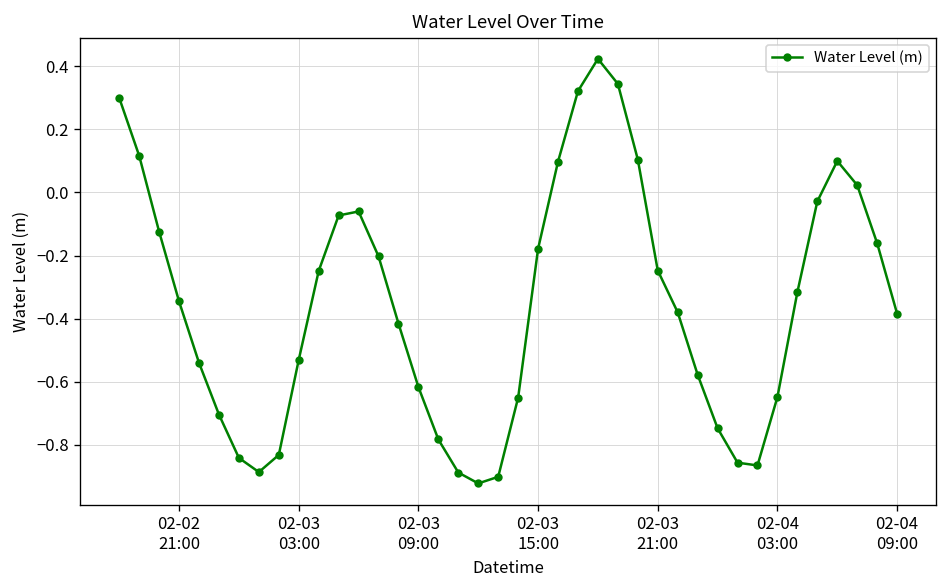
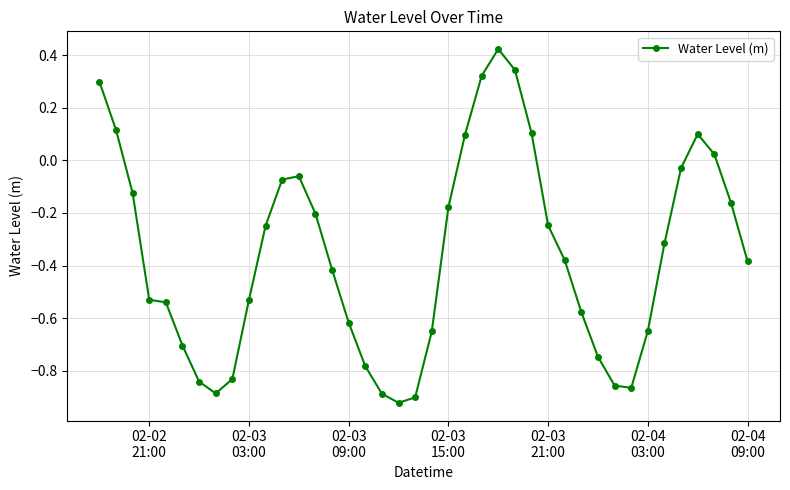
02-02 21:00: -0.35 -> -0.53
